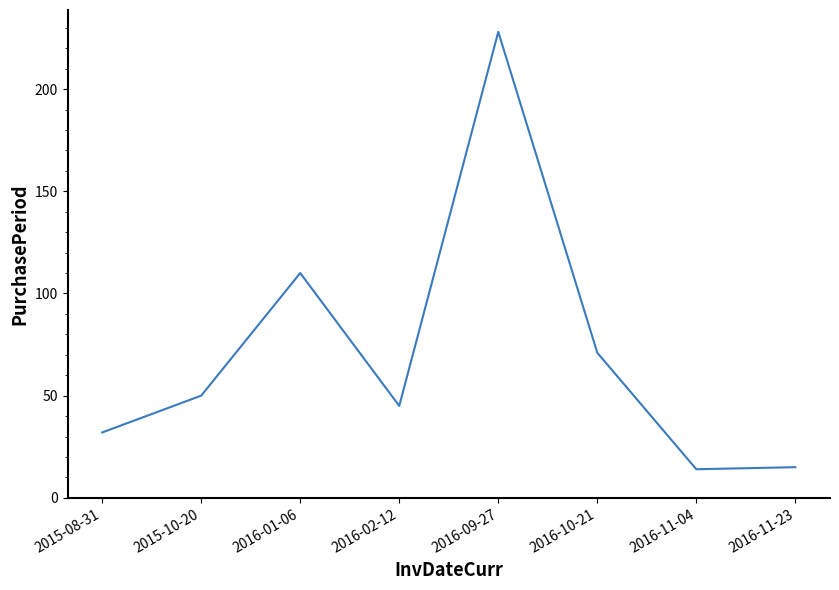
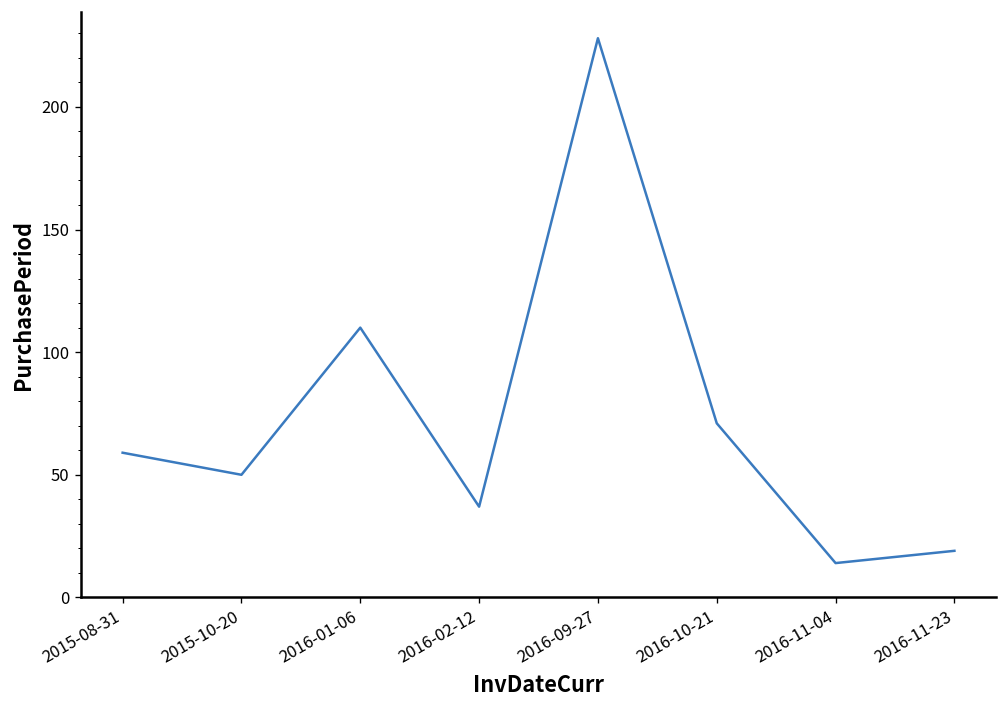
2015-08-31: 32 -> 59
2016-02-12: 45 -> 37
2016-11-23: 15 -> 19
